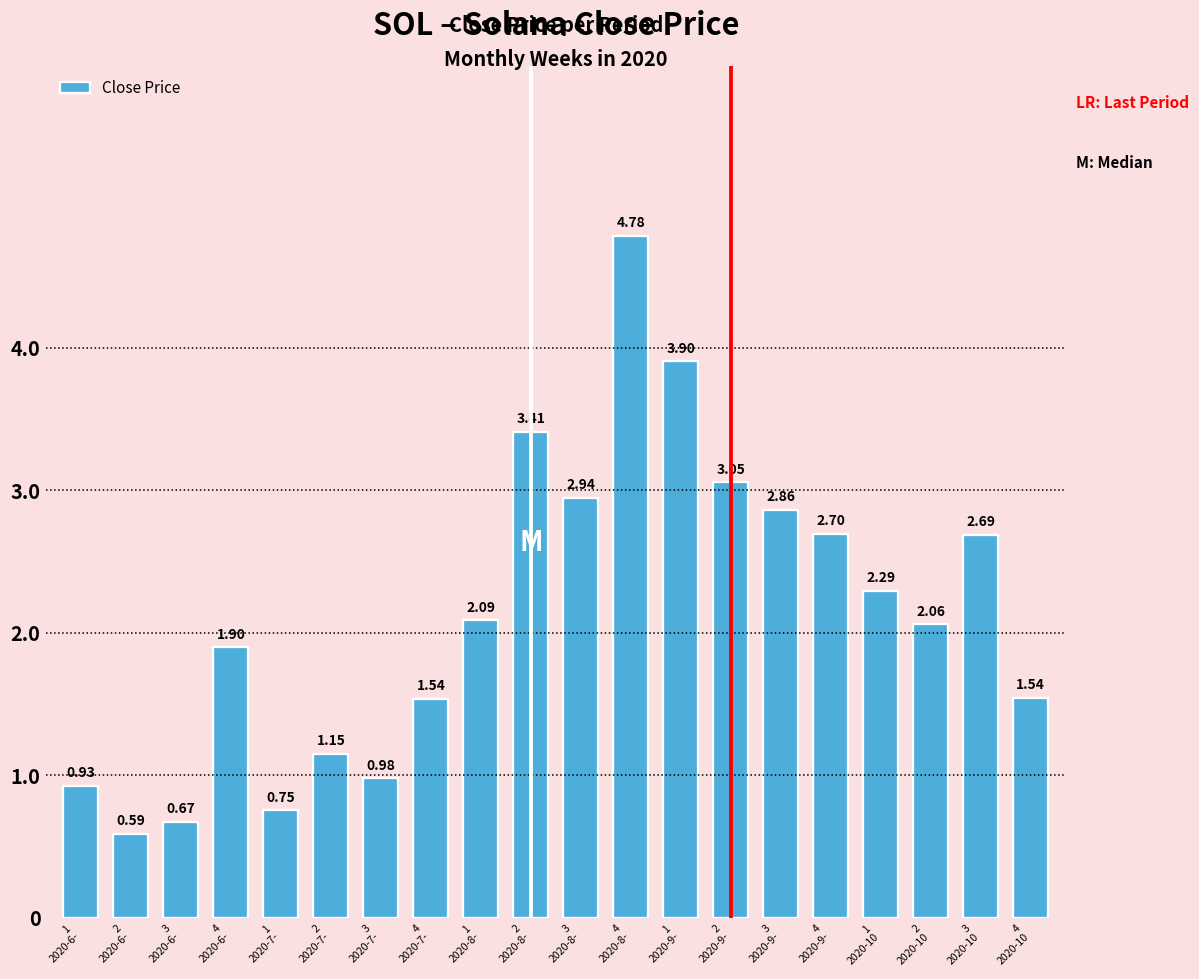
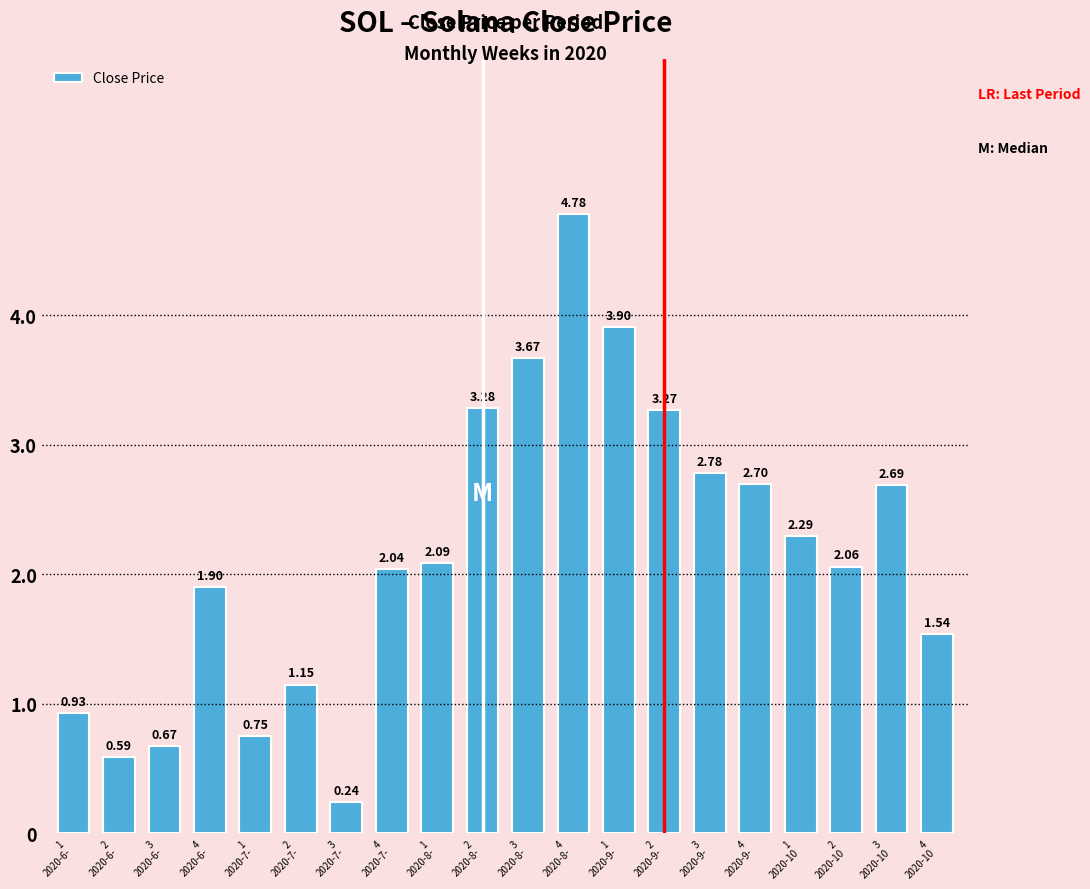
3 2020-7-: 0.98 -> 0.24
4 2020-7-: 1.54 -> 2.04
2 2020-8-: 3.41 -> 3.28
3 2020-8-: 2.94 -> 3.67
2 2020-9-: 3.05 -> 3.27
3 2020-9-: 2.86 -> 2.78
